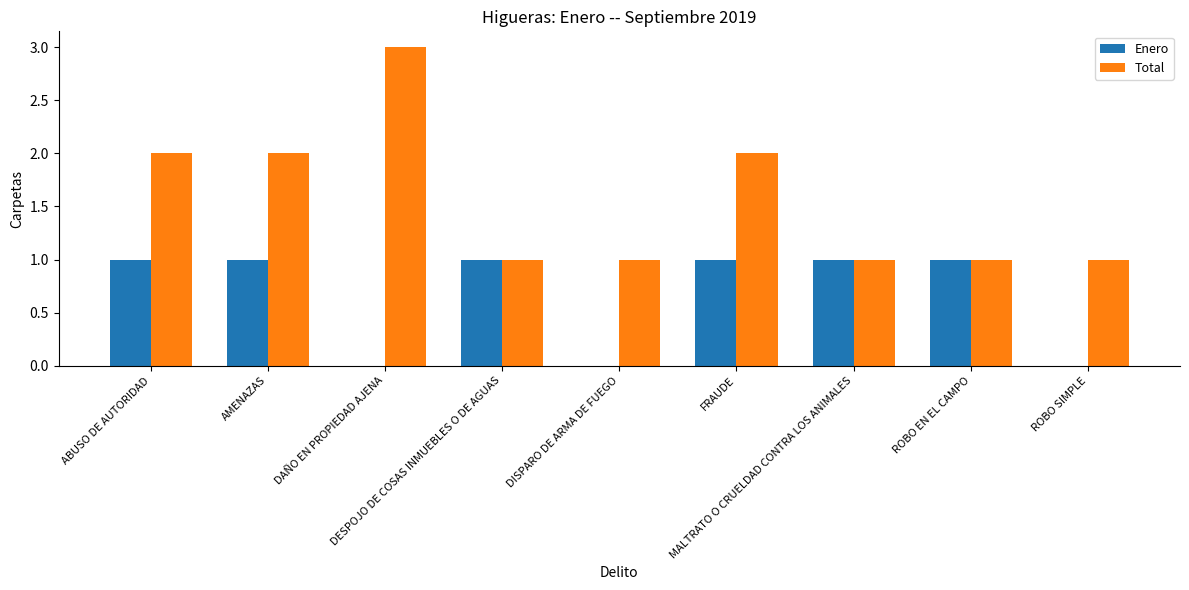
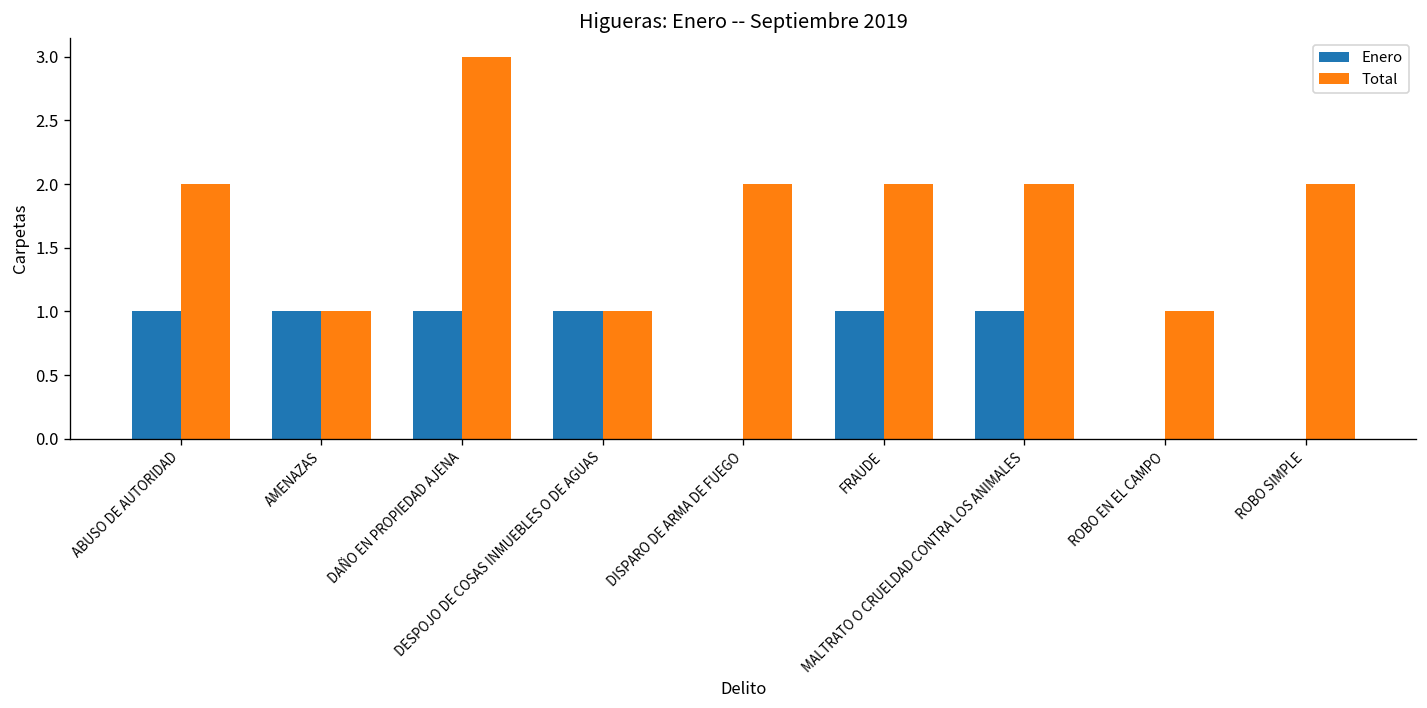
Total, AMENAZAS: 2 -> 1
Enero, DAÑO EN PROPIEDAD AJENA: 0 -> 1
Total, DISPARO DE ARMA DE FUEGO: 1 -> 2
Total, MALTRATO O CRUELDAD CONTRA LOS ANIMALES: 1 -> 2
Enero, ROBO EN EL CAMPO: 1 -> 0
Total, ROBO SIMPLE: 1 -> 2
